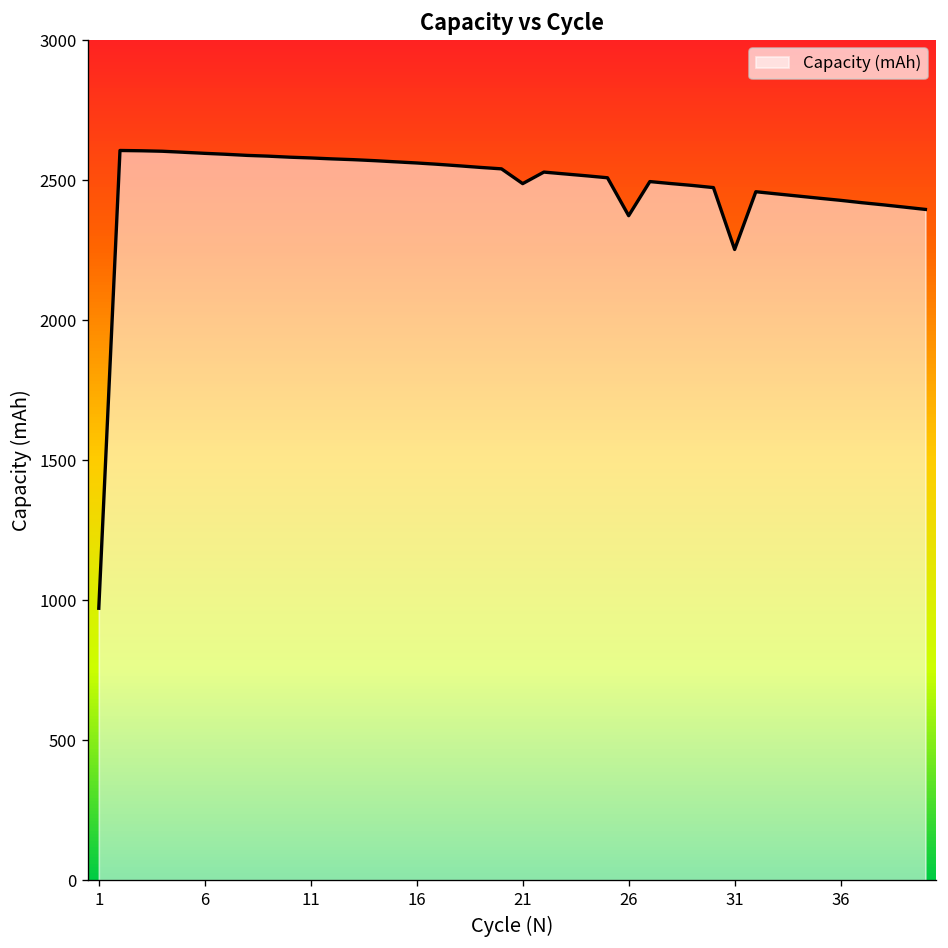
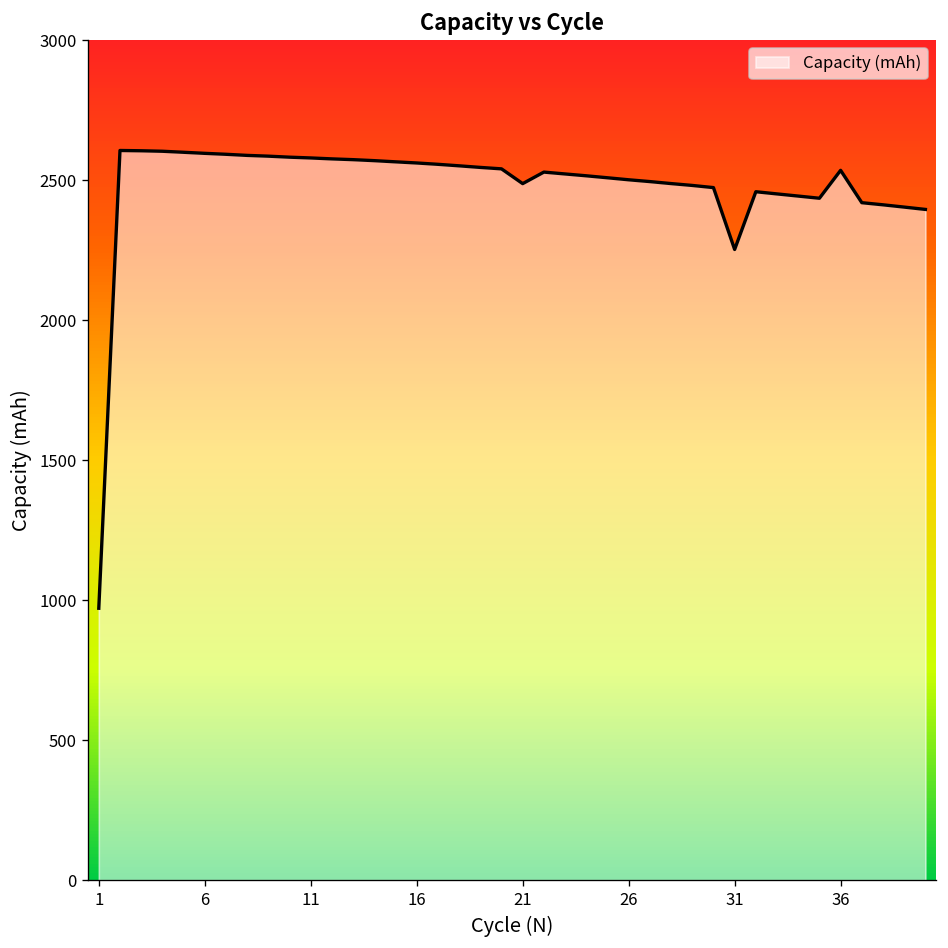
26: 2370 -> 2500
36: 2430 -> 2530
